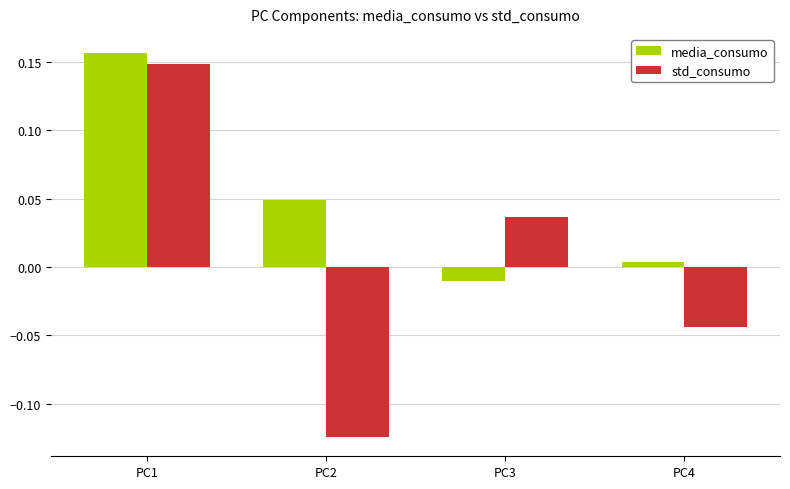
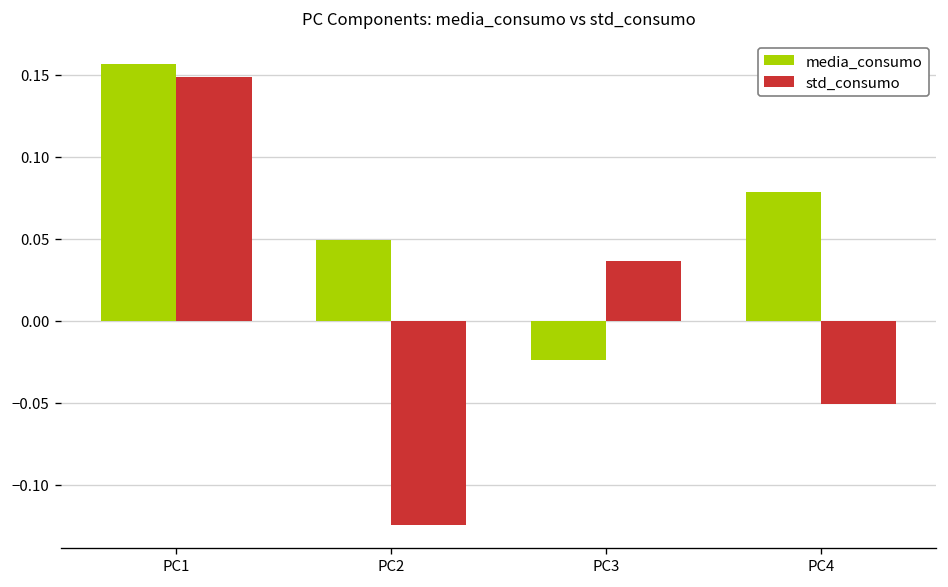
media_consumo, PC3: -0.010 -> -0.024
media_consumo, PC4: 0.004 -> 0.079
std_consumo, PC4: -0.044 -> -0.051
